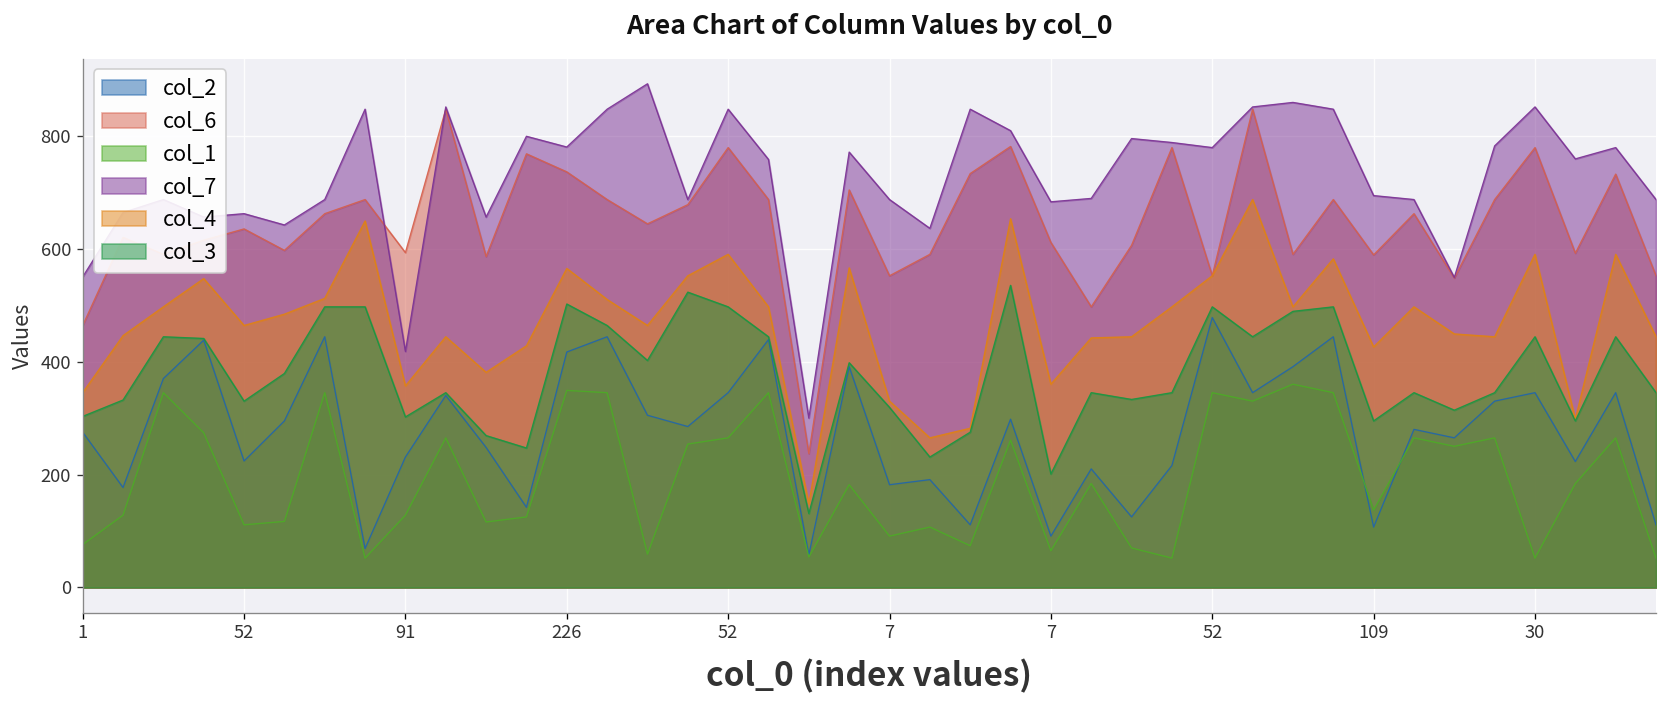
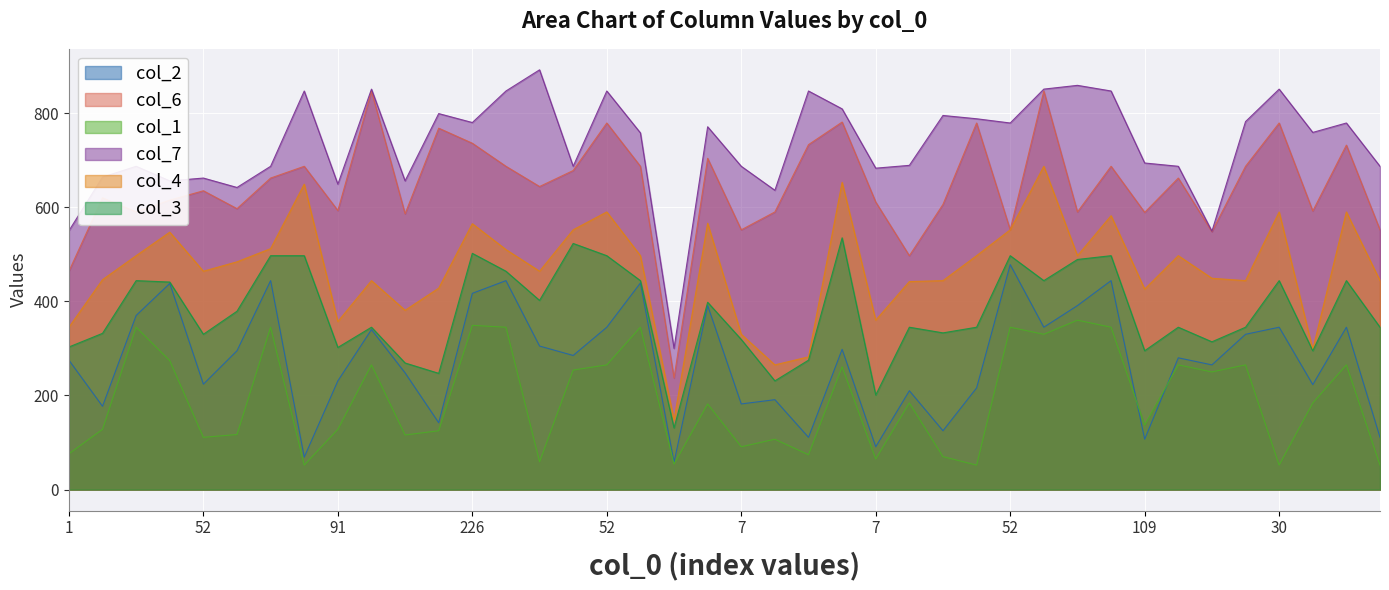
col_7, 91: 420 -> 650
